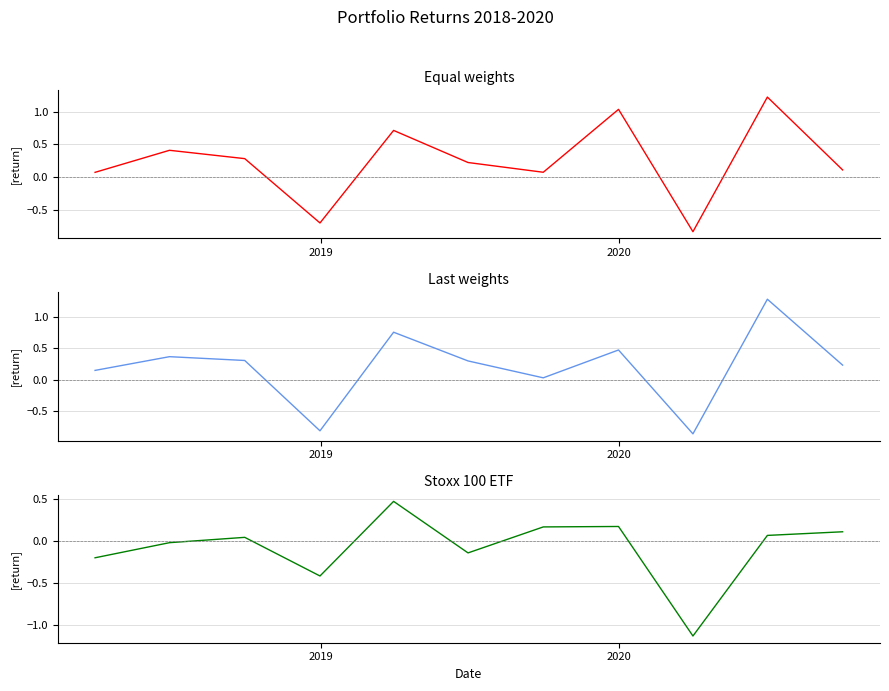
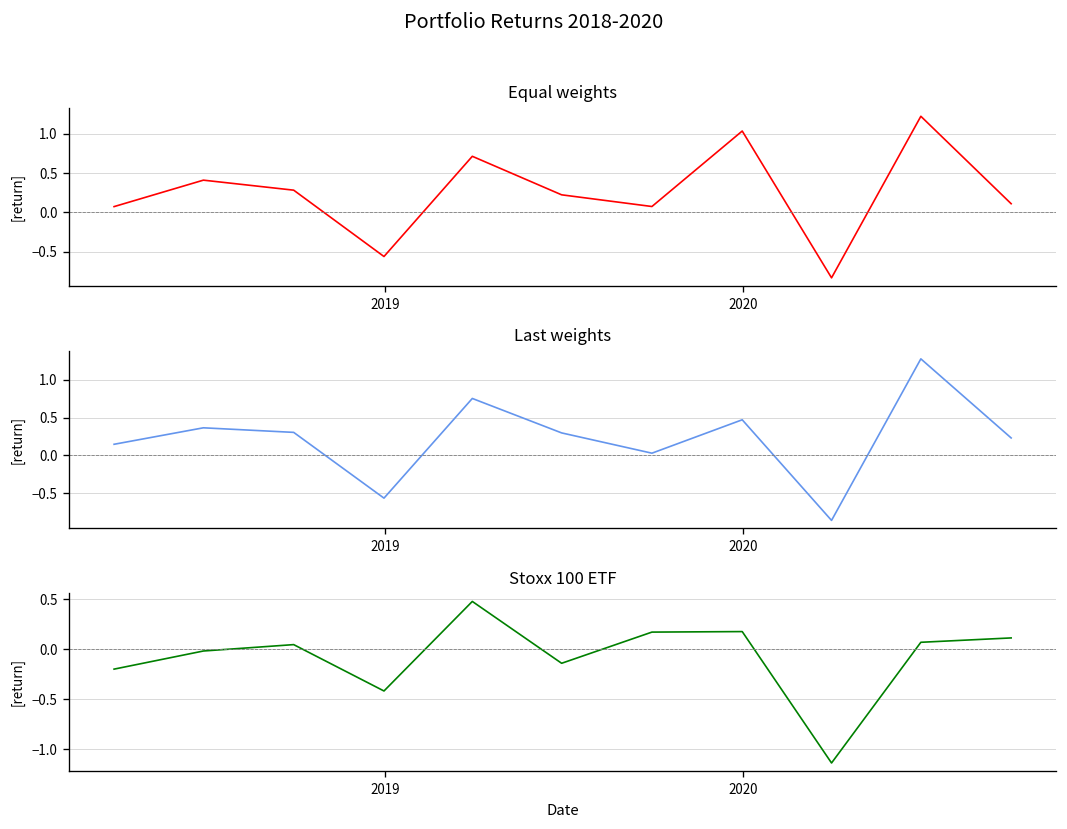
Equal weights, 2019: -0.7 -> -0.6
Last weights, 2019: -0.8 -> -0.6
